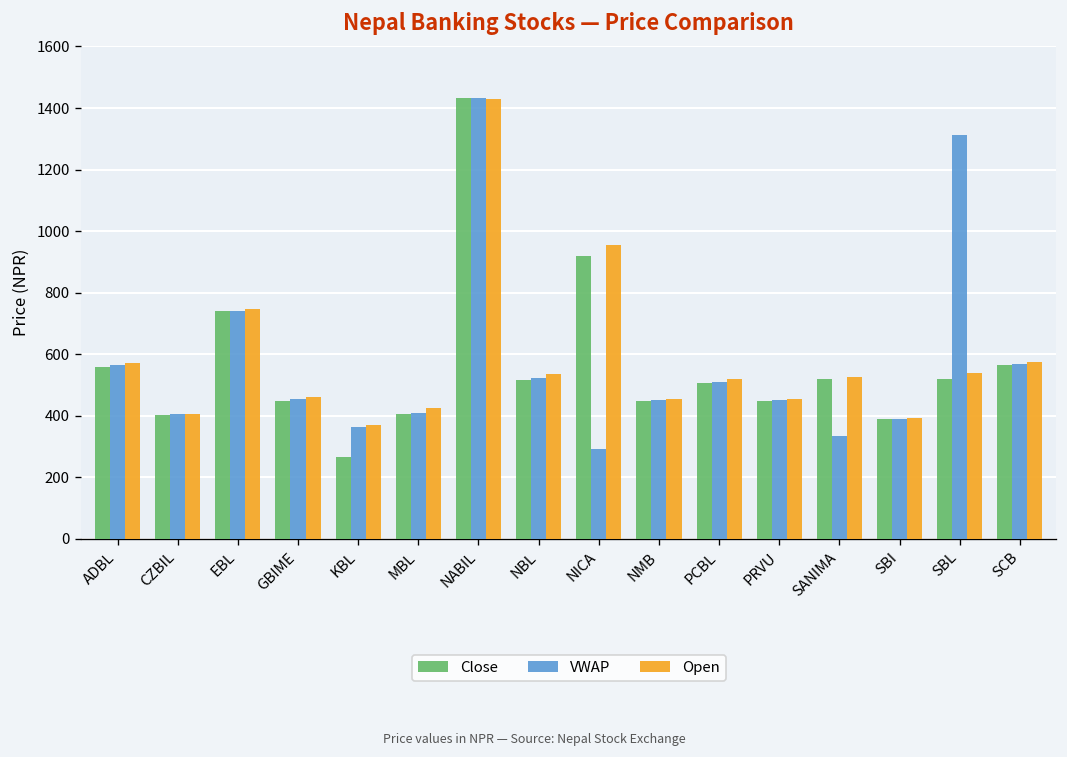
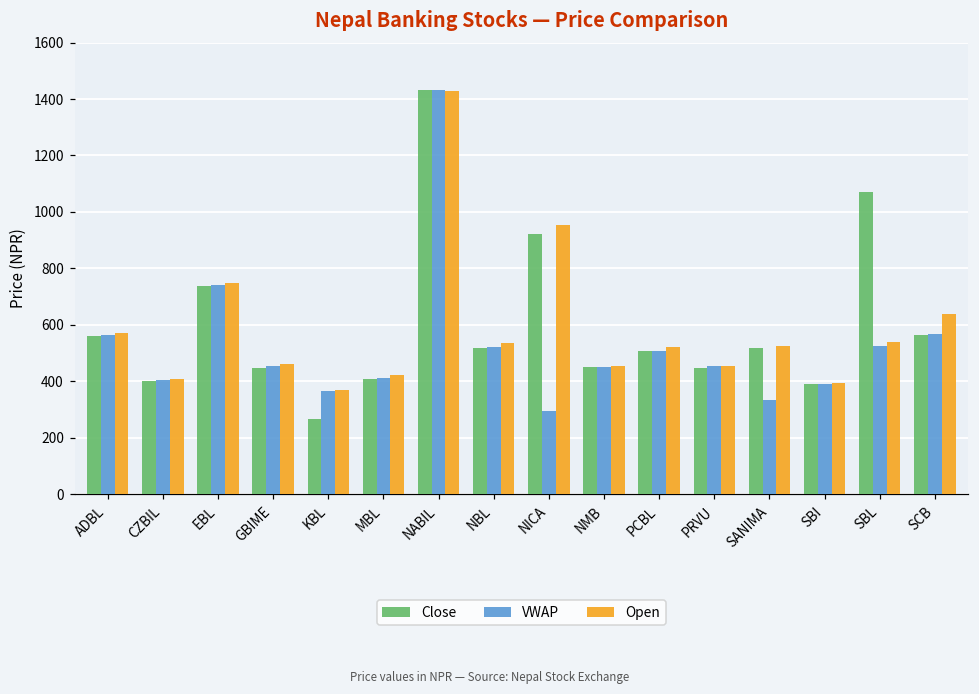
Close, SBL: 520 -> 1070
VWAP, SBL: 1310 -> 530
Open, SCB: 580 -> 640
